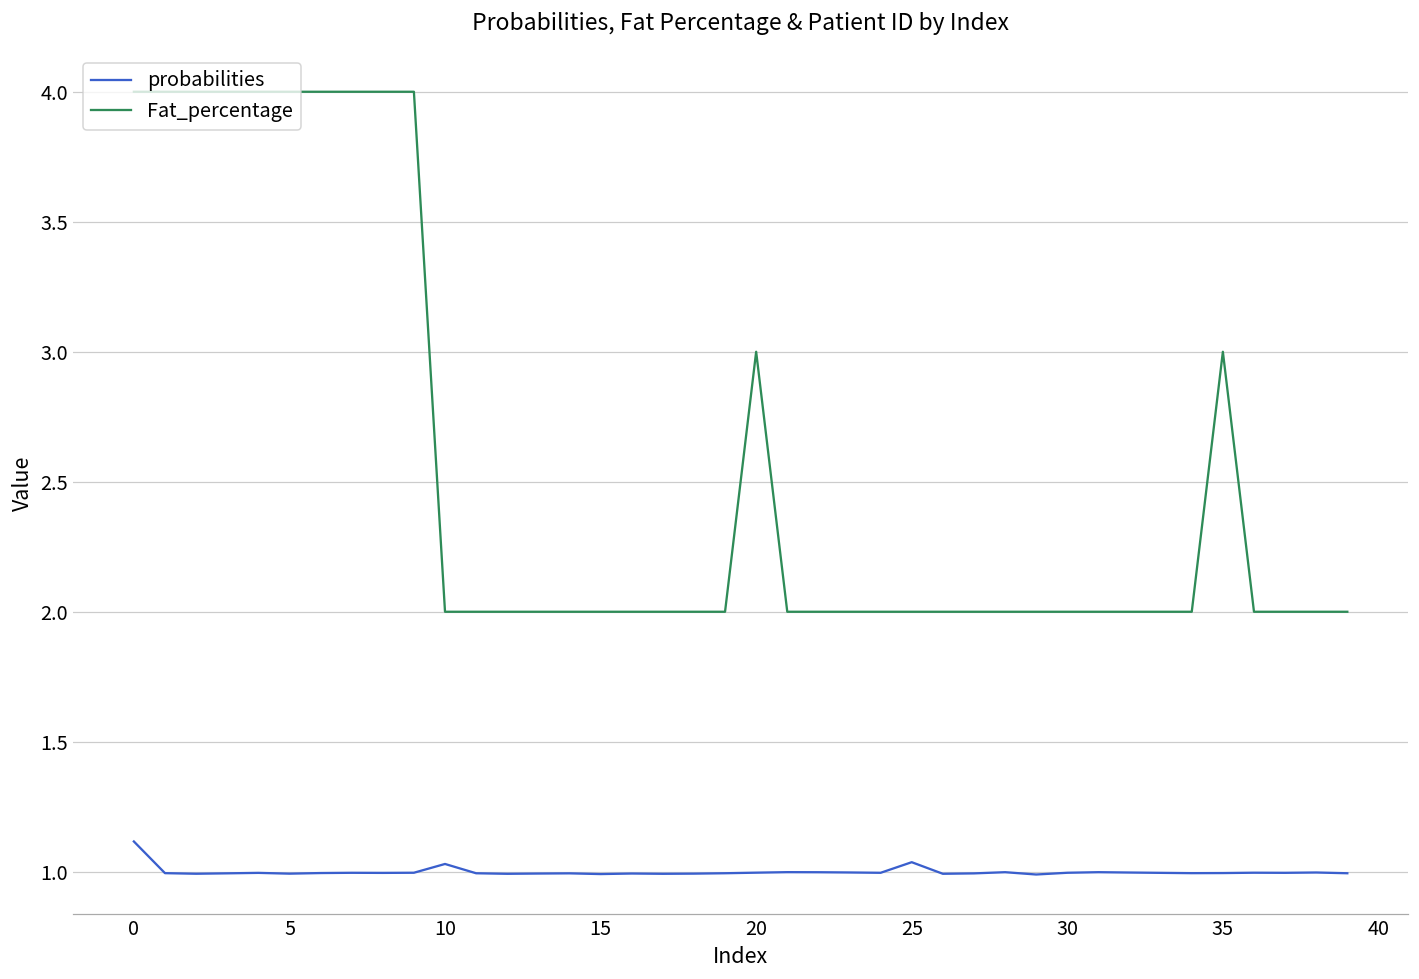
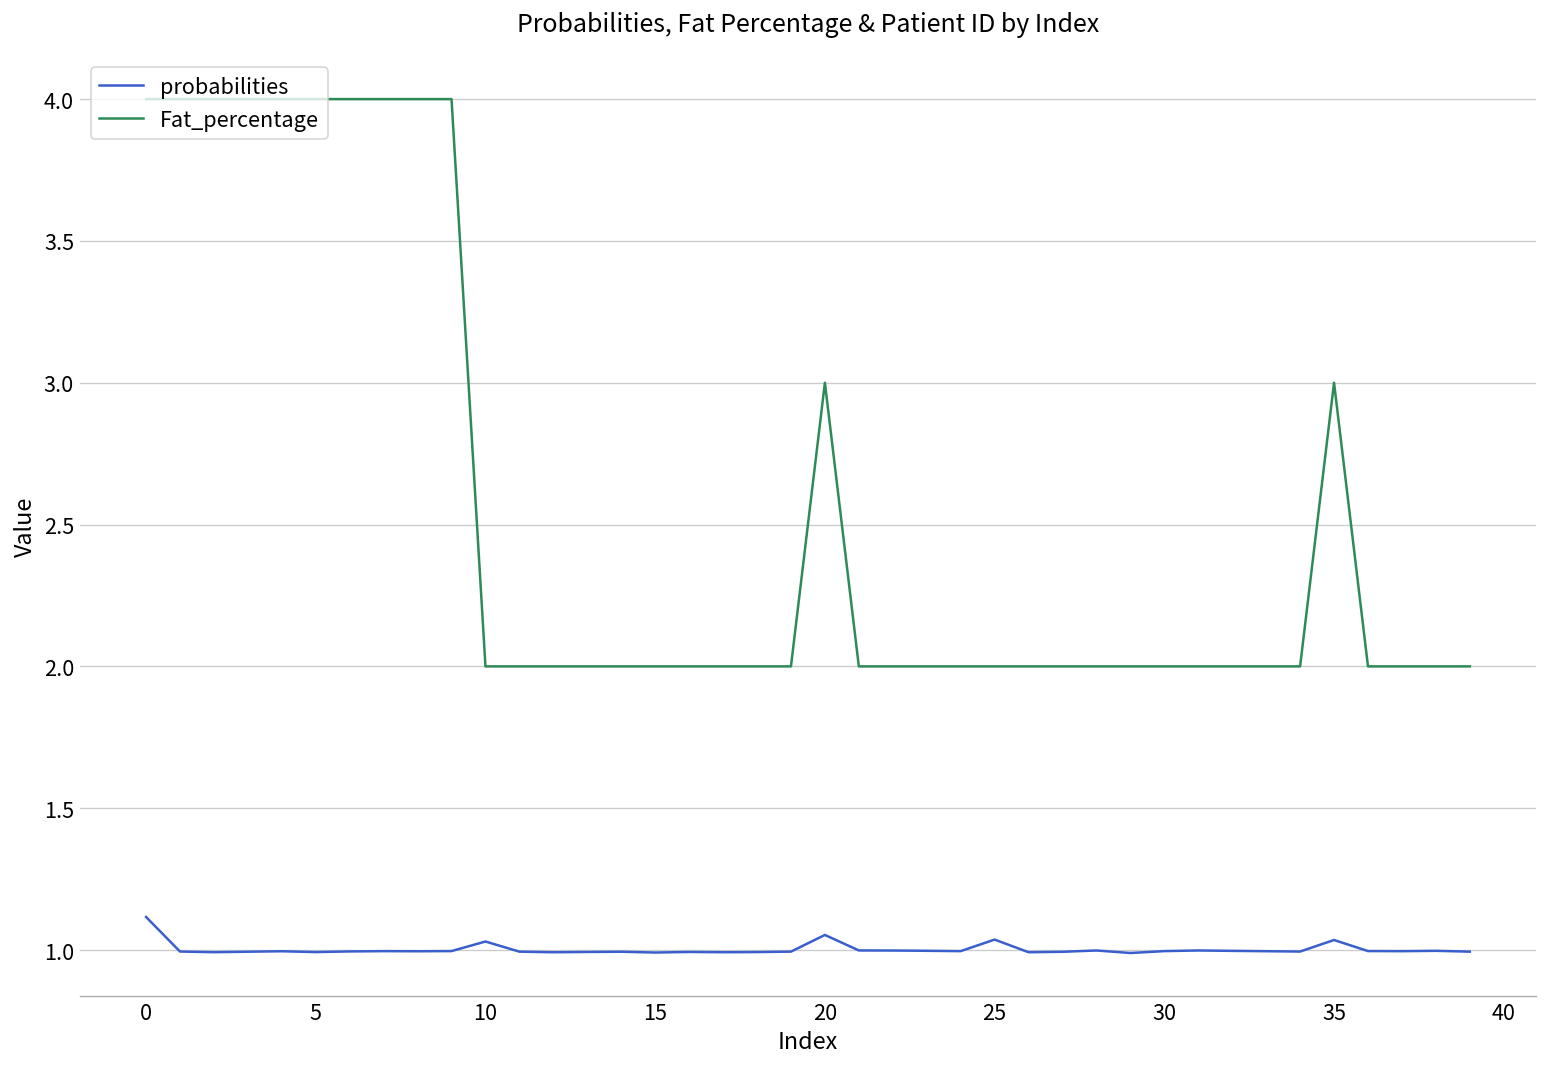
probabilities, 20: 1.00 -> 1.05
probabilities, 35: 0.99 -> 1.04
